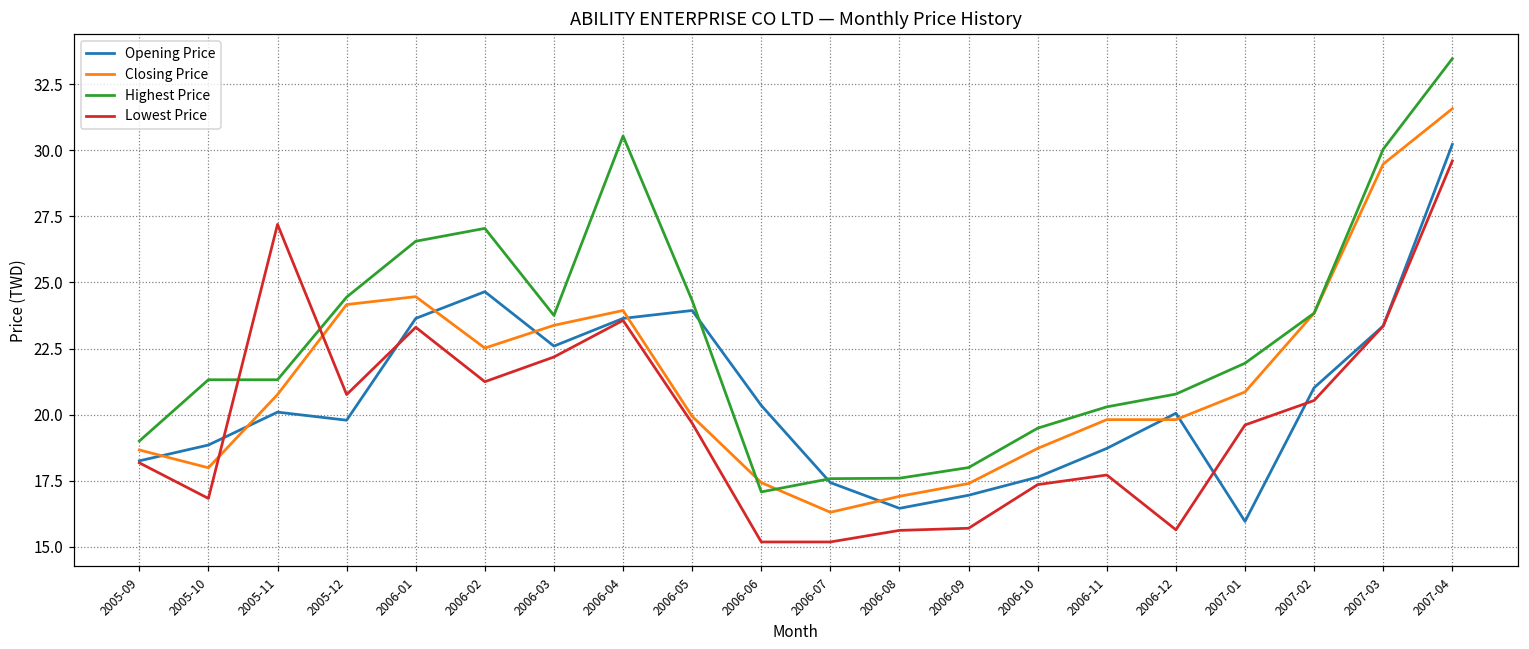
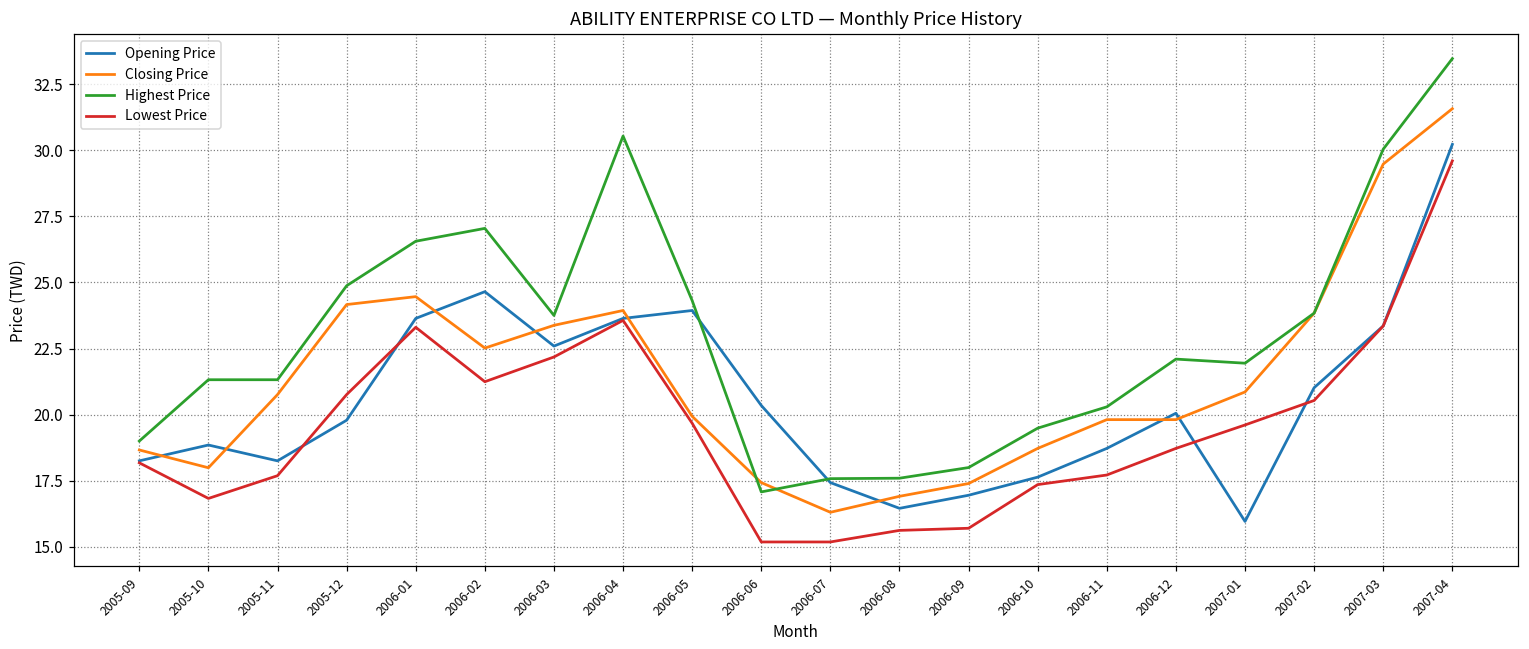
Opening Price, 2005-11: 20.1 -> 18.3
Lowest Price, 2005-11: 27.2 -> 17.7
Highest Price, 2005-12: 24.4 -> 24.9
Highest Price, 2006-12: 20.8 -> 22.1
Lowest Price, 2006-12: 15.6 -> 18.7
